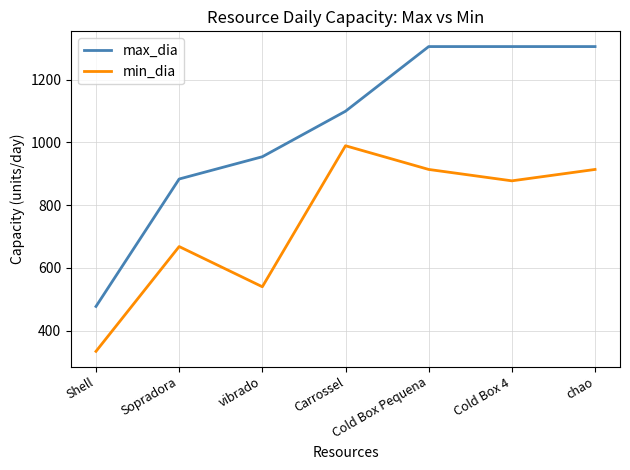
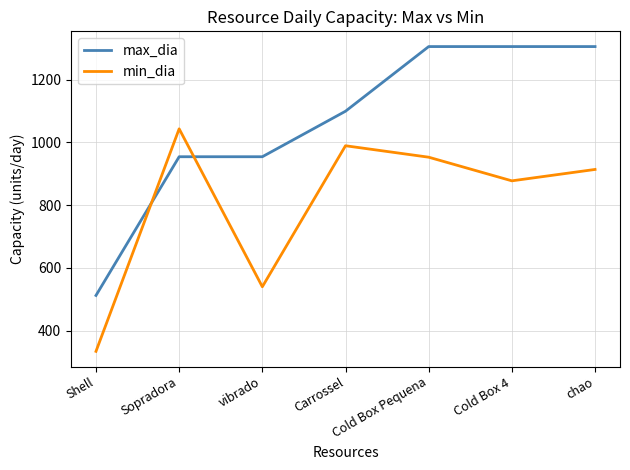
max_dia, Shell: 480 -> 510
max_dia, Sopradora: 880 -> 950
min_dia, Sopradora: 670 -> 1040
min_dia, Cold Box Pequena: 910 -> 950
